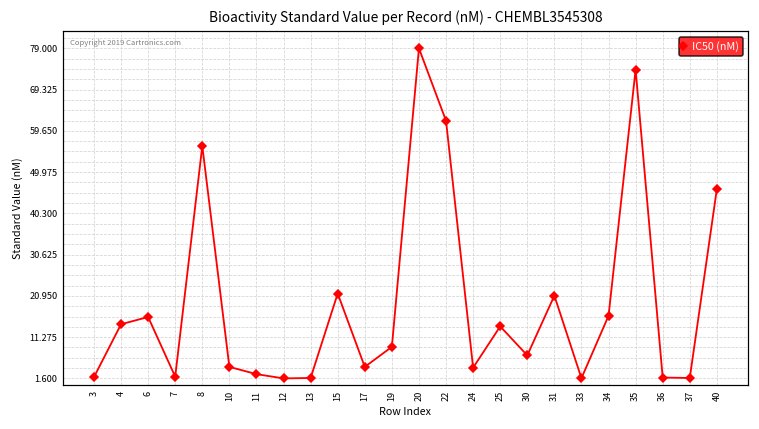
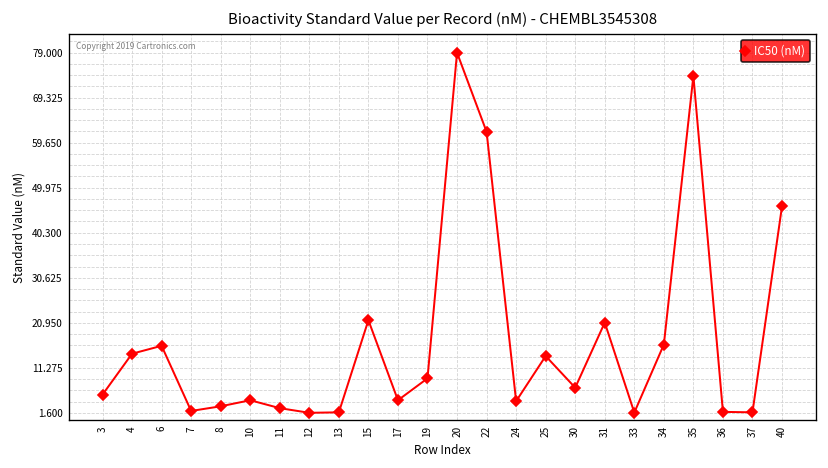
3: 2 -> 6
8: 56 -> 3
